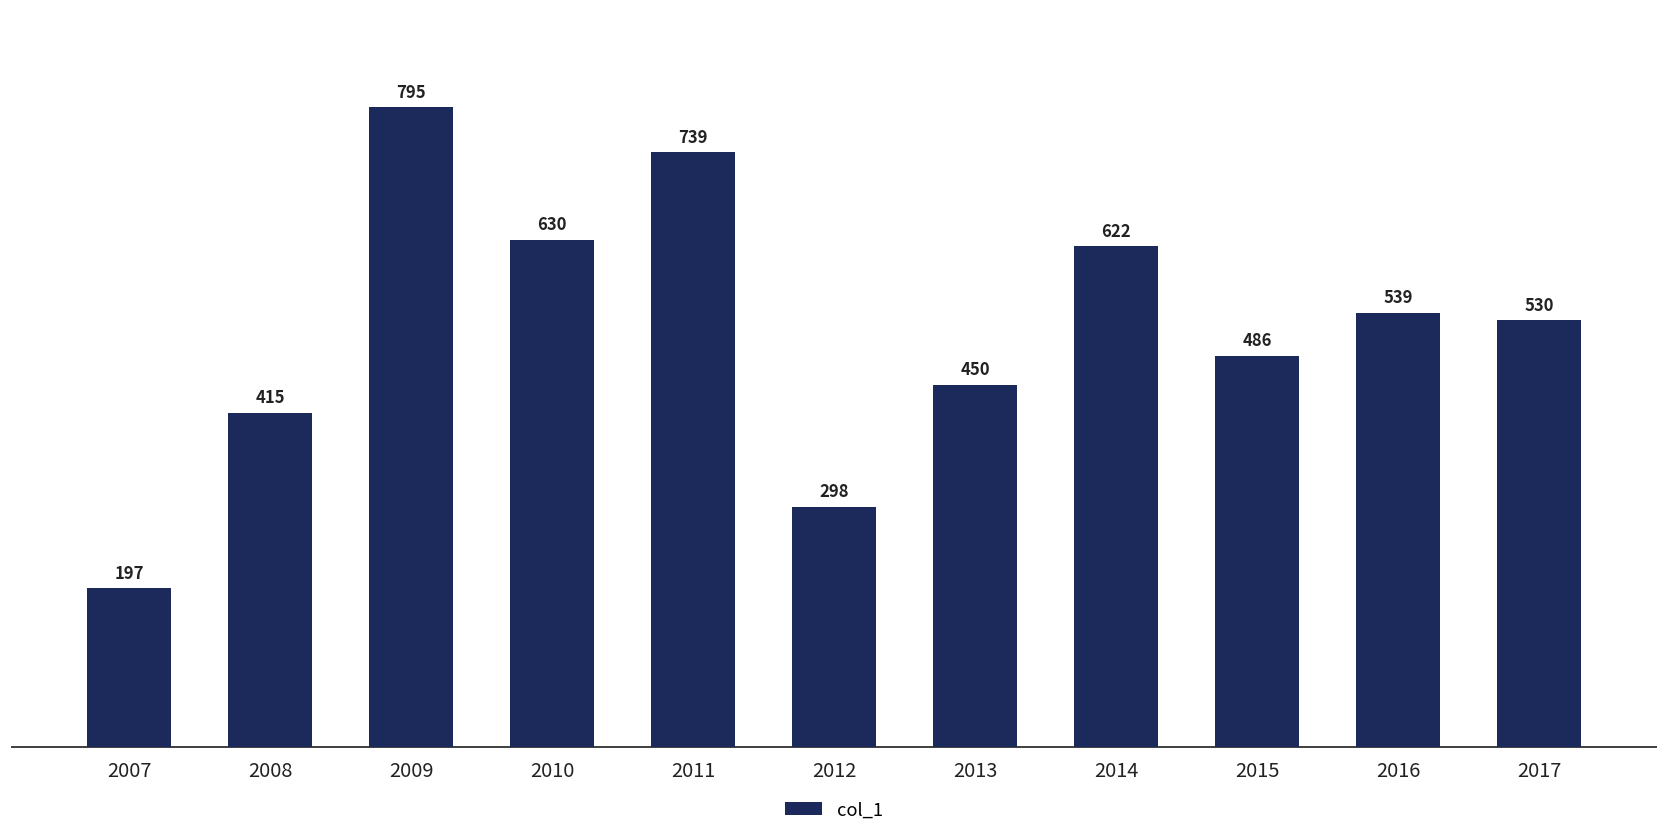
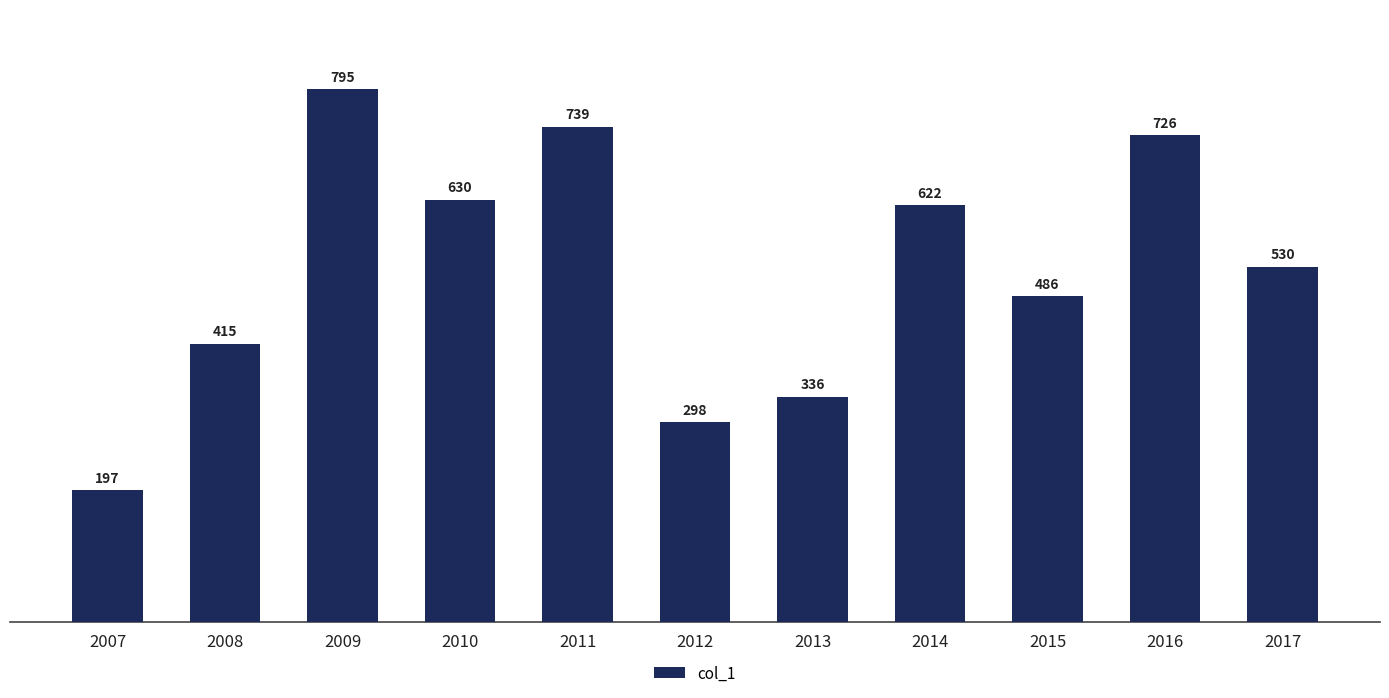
2013: 450 -> 336
2016: 539 -> 726
